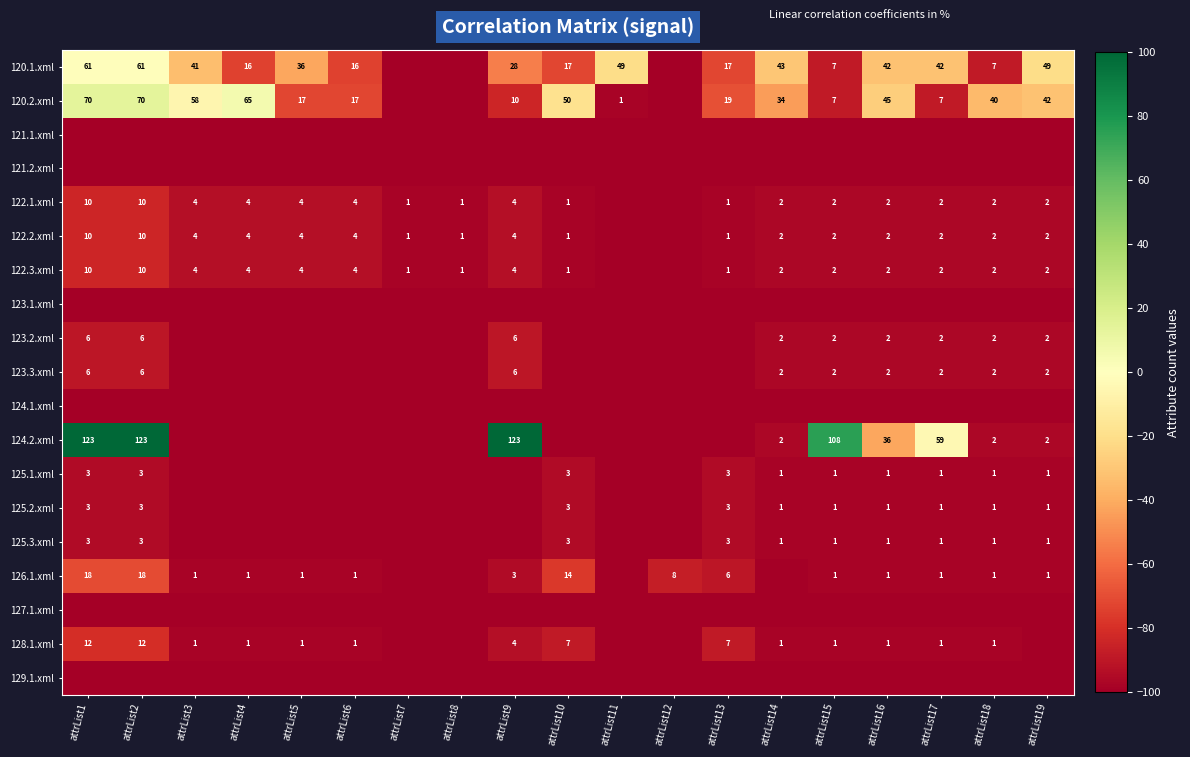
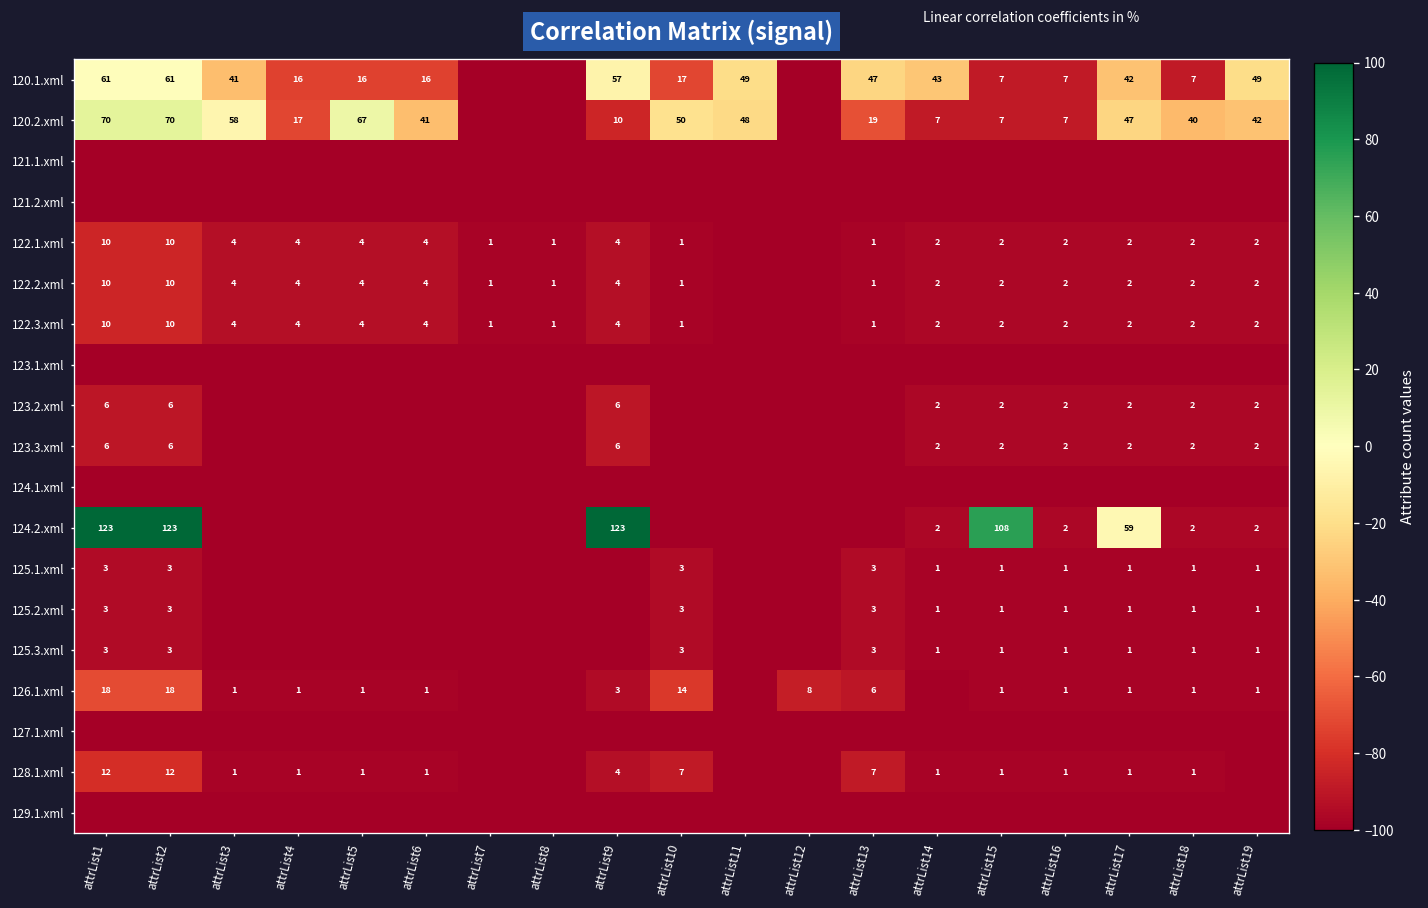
120.1.xml, attrList5: 36 -> 16
120.1.xml, attrList9: 28 -> 57
120.1.xml, attrList13: 17 -> 47
120.1.xml, attrList16: 42 -> 7
120.2.xml, attrList4: 65 -> 17
120.2.xml, attrList5: 17 -> 67
120.2.xml, attrList6: 17 -> 41
120.2.xml, attrList11: 1 -> 48
120.2.xml, attrList14: 34 -> 7
120.2.xml, attrList16: 45 -> 7
120.2.xml, attrList17: 7 -> 47
124.2.xml, attrList16: 36 -> 2
